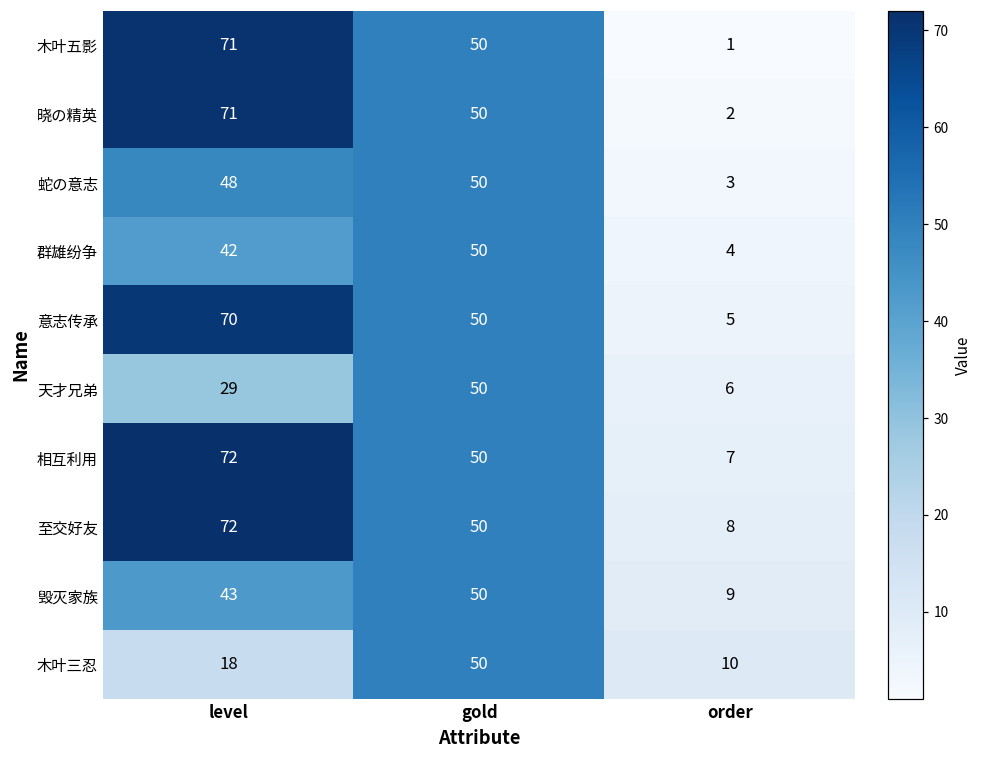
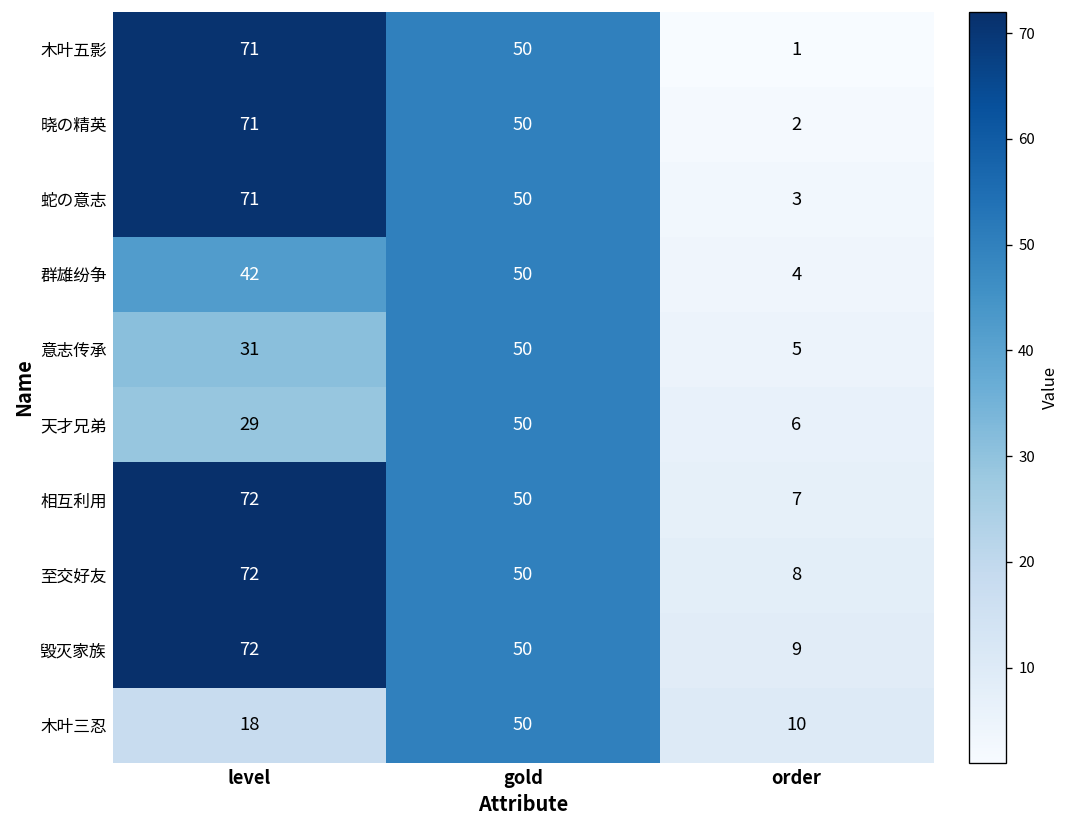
蛇の意志, level: 48 -> 71
意志传承, level: 70 -> 31
毁灭家族, level: 43 -> 72
